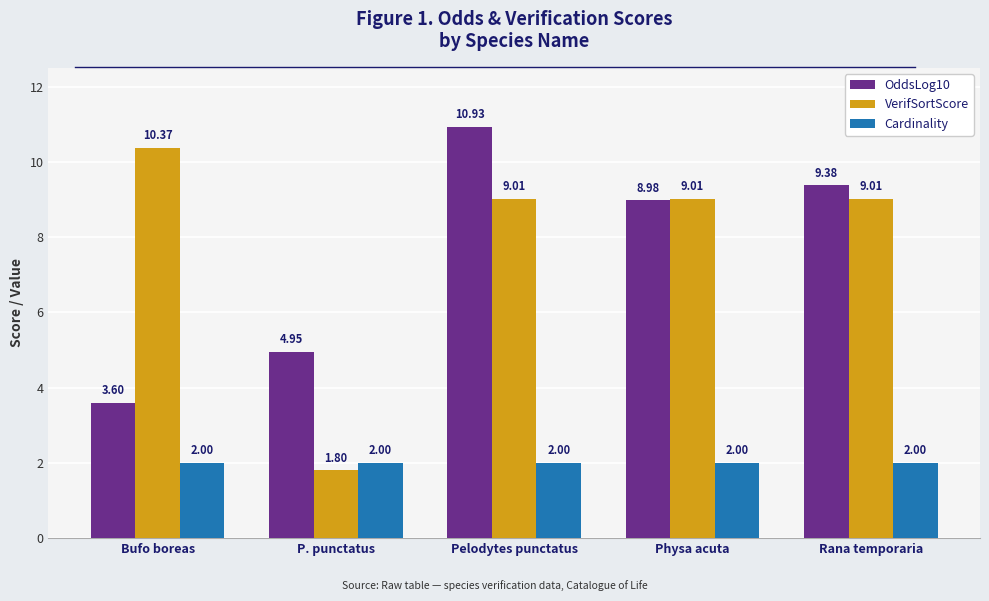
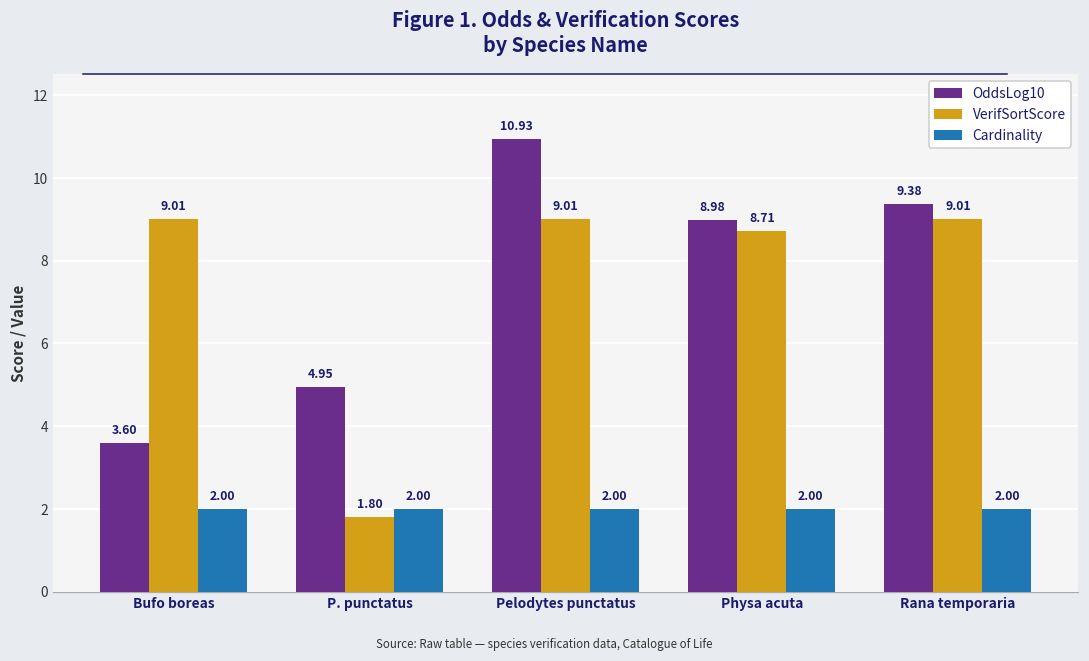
VerifSortScore, Bufo boreas: 10.37 -> 9.01
VerifSortScore, Physa acuta: 9.01 -> 8.71
